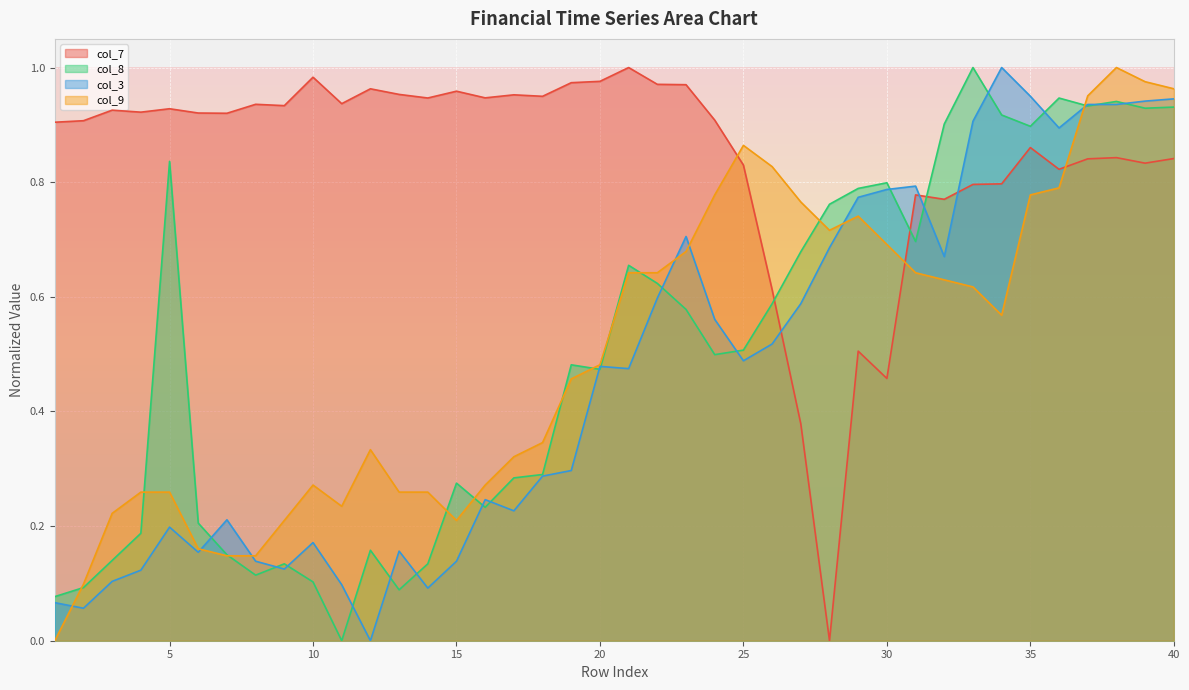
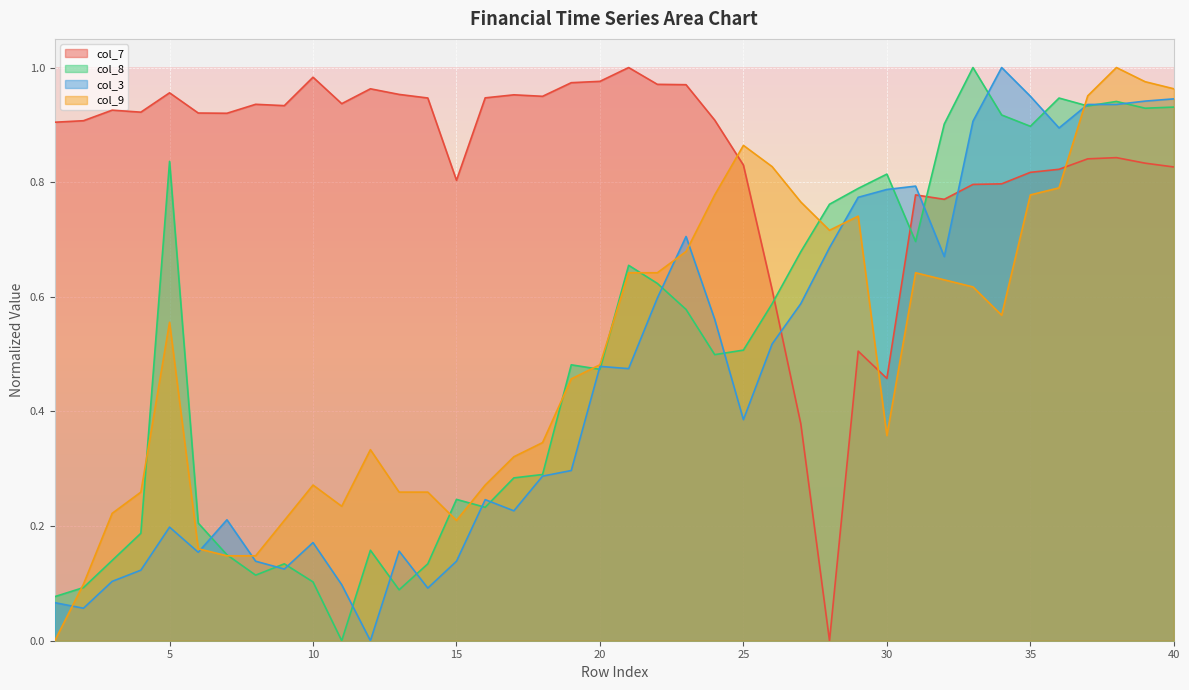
col_7, 5: 0.93 -> 0.96
col_9, 5: 0.26 -> 0.56
col_7, 15: 0.96 -> 0.80
col_8, 15: 0.27 -> 0.25
col_3, 25: 0.49 -> 0.39
col_8, 30: 0.80 -> 0.81
col_9, 30: 0.69 -> 0.36
col_7, 35: 0.86 -> 0.82
col_7, 40: 0.84 -> 0.83
